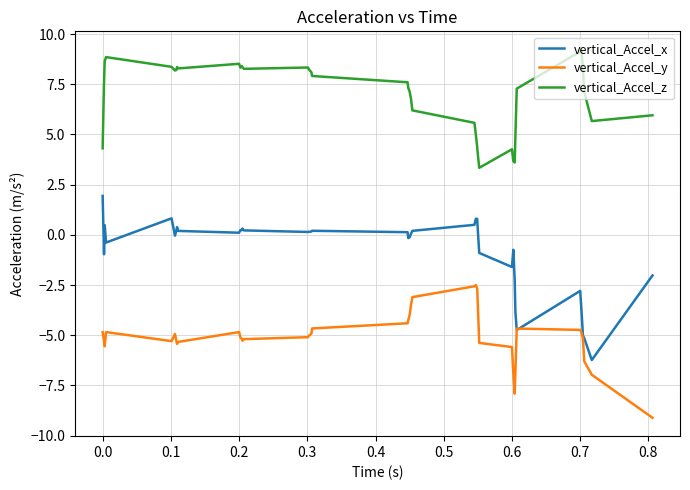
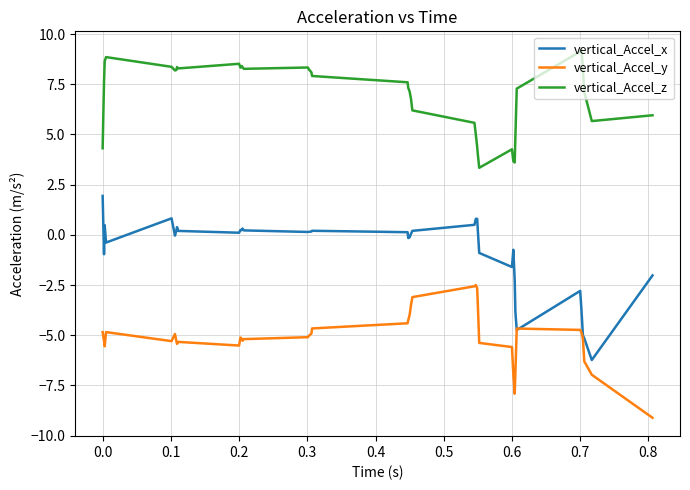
vertical_Accel_y, 0.2: -4.8 -> -5.5
